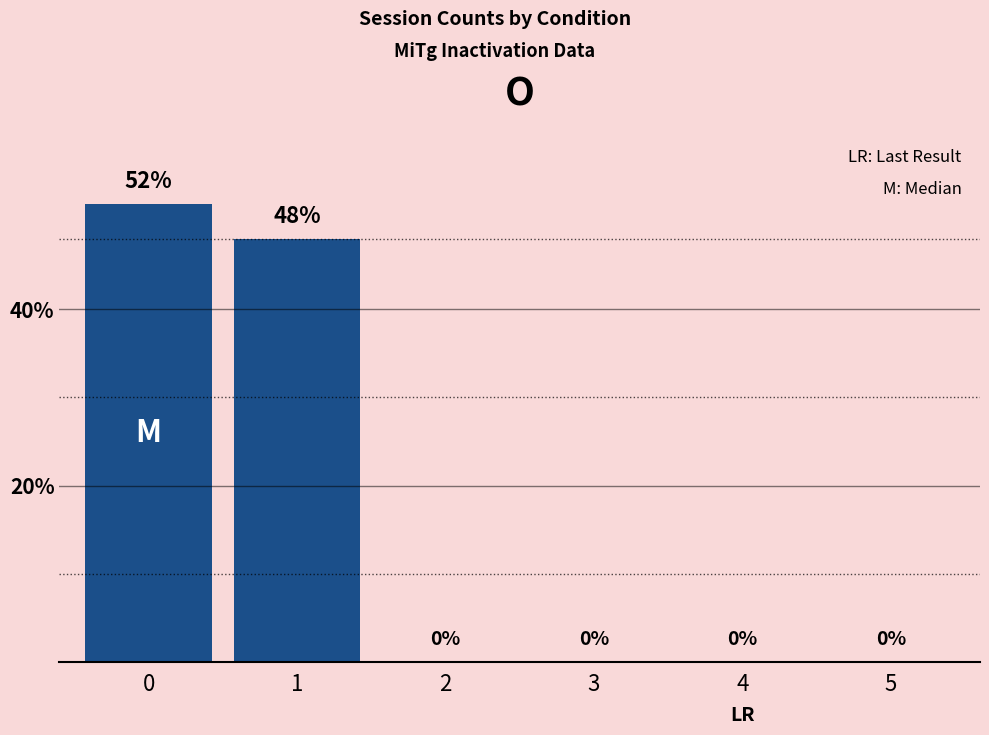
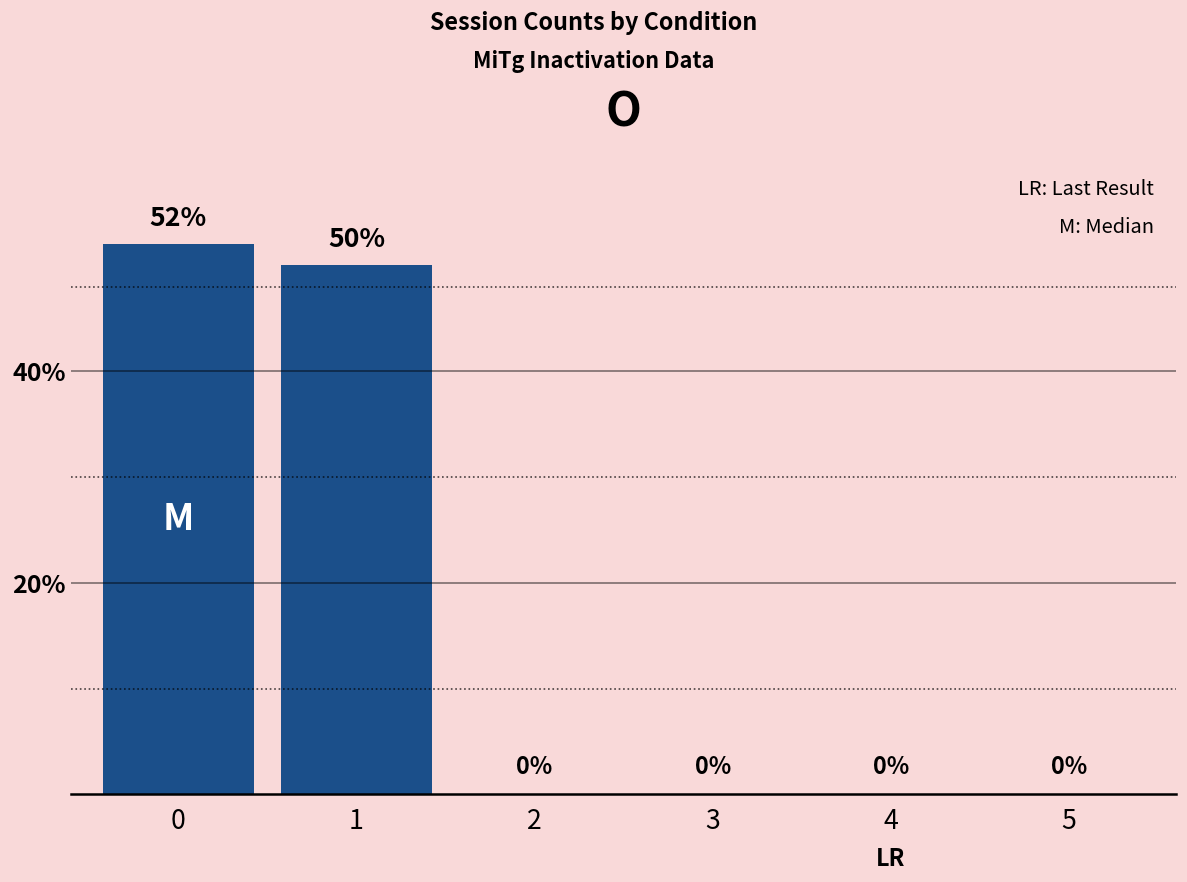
1: 48% -> 50%
